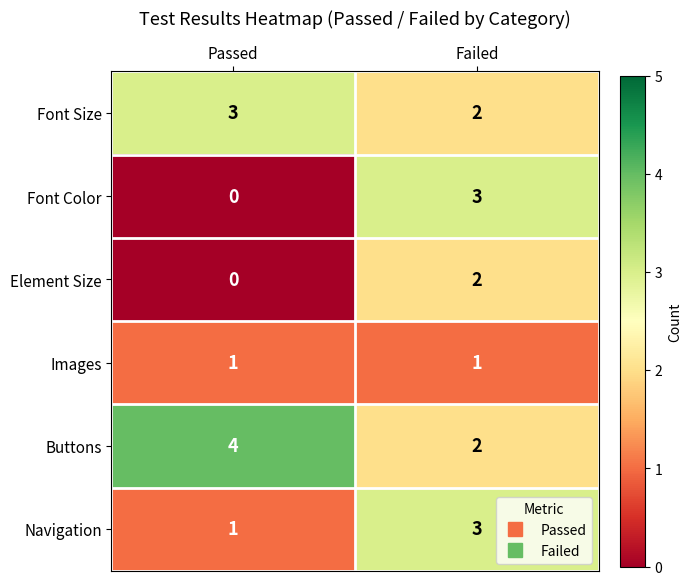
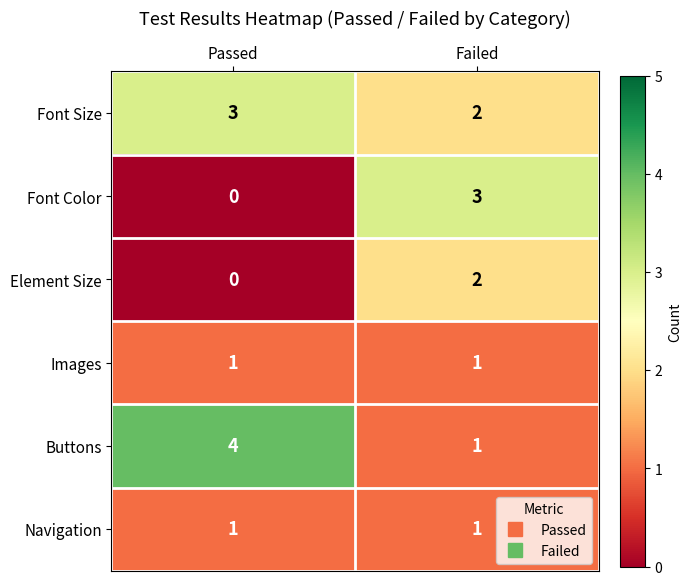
Buttons, Failed: 2 -> 1
Navigation, Failed: 3 -> 1
